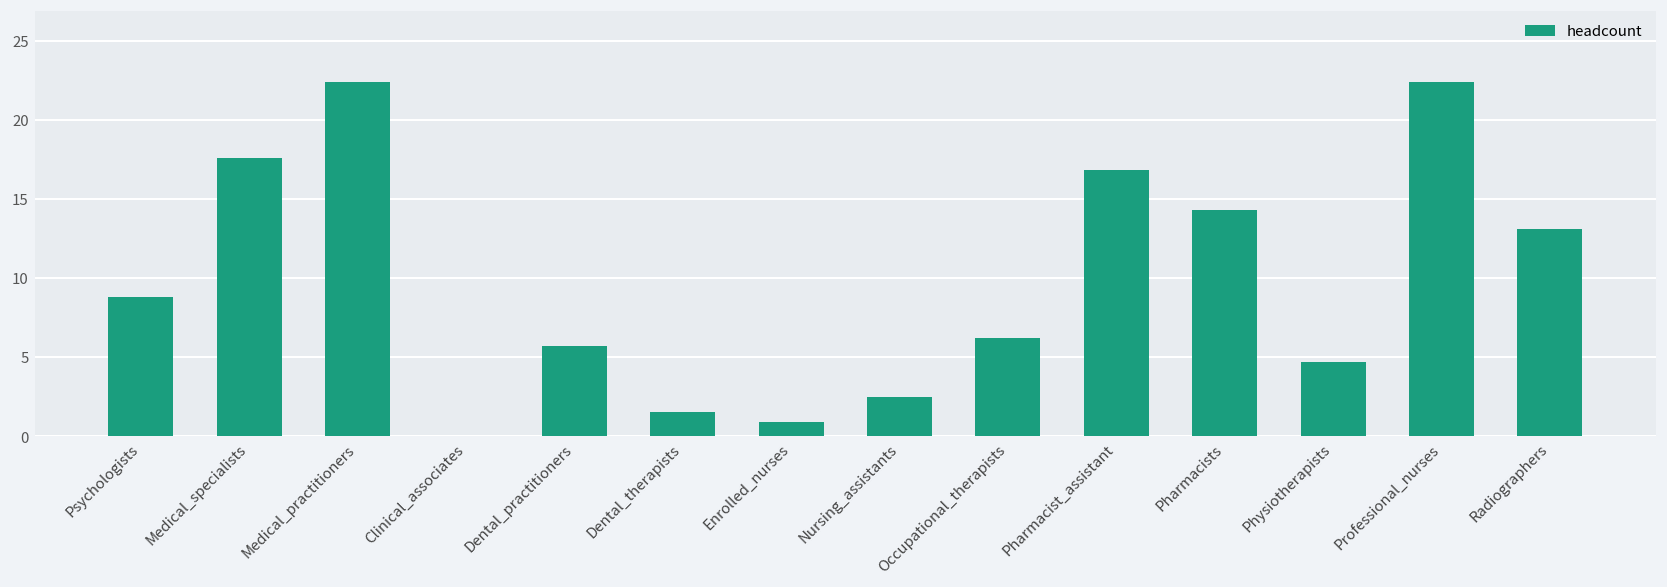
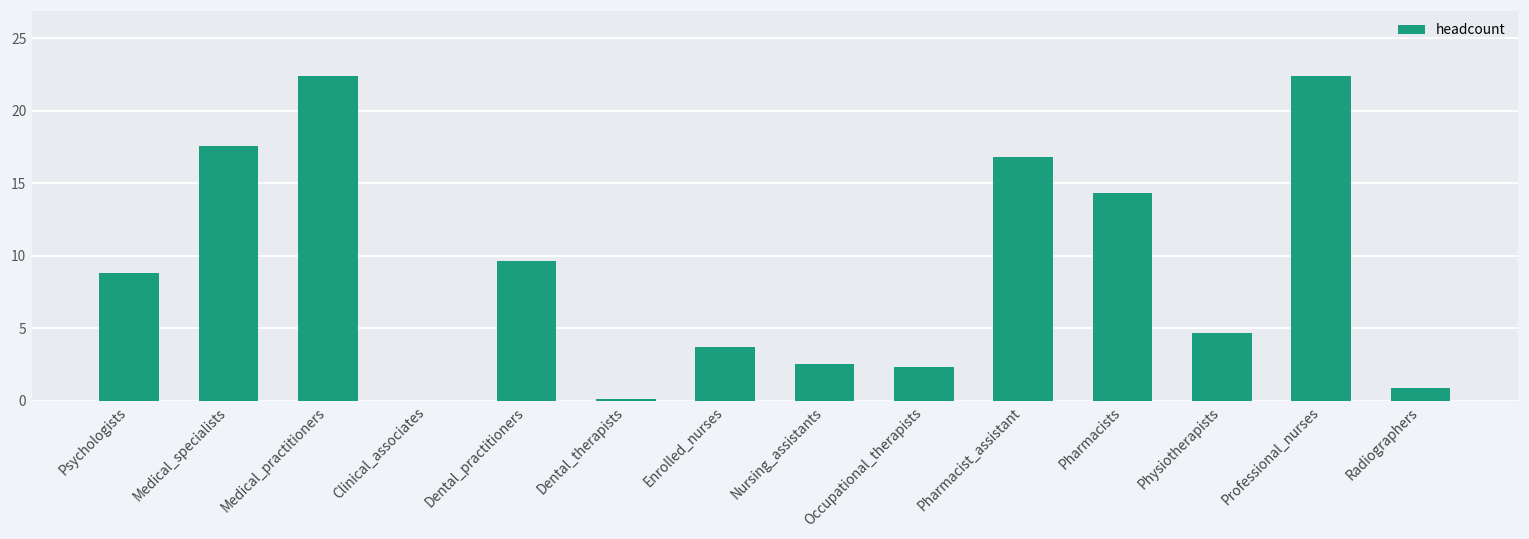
Dental_practitioners: 5.7 -> 9.6
Dental_therapists: 1.5 -> 0.1
Enrolled_nurses: 0.9 -> 3.7
Occupational_therapists: 6.2 -> 2.3
Radiographers: 13.1 -> 0.9
